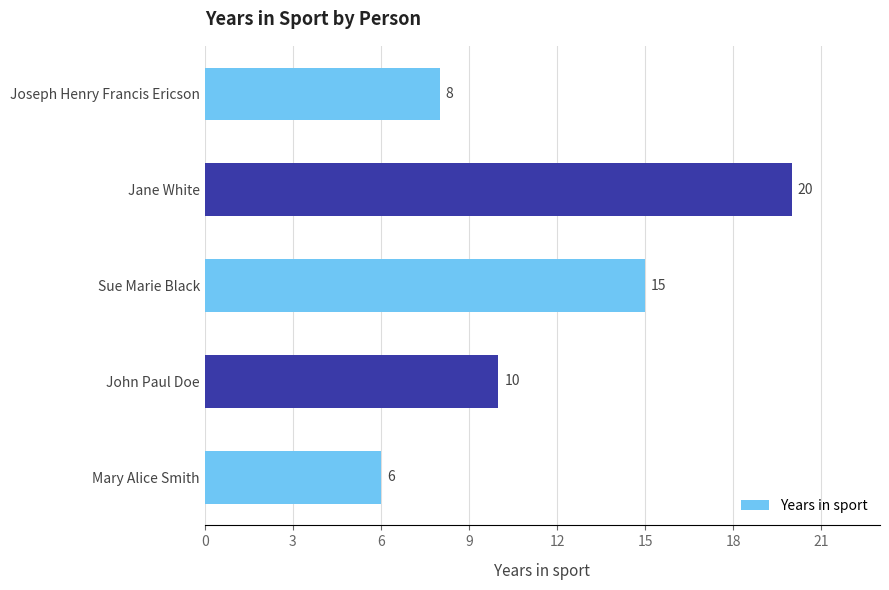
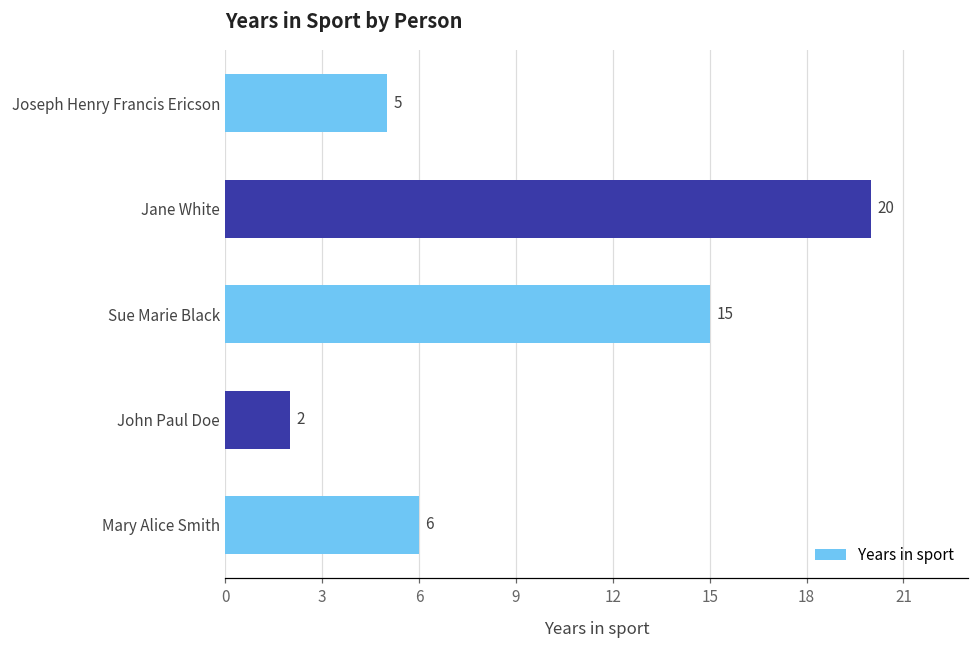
Joseph Henry Francis Ericson: 8 -> 5
John Paul Doe: 10 -> 2
